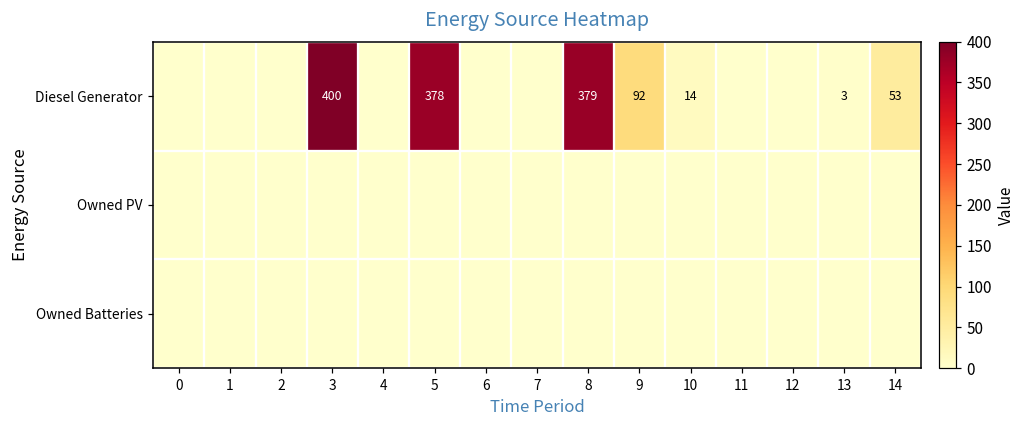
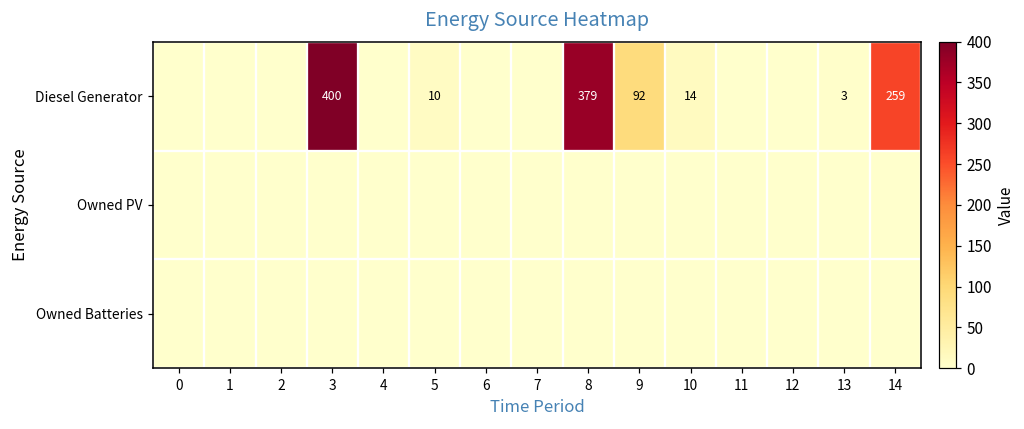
Diesel Generator, 5: 378 -> 10
Diesel Generator, 14: 53 -> 259
